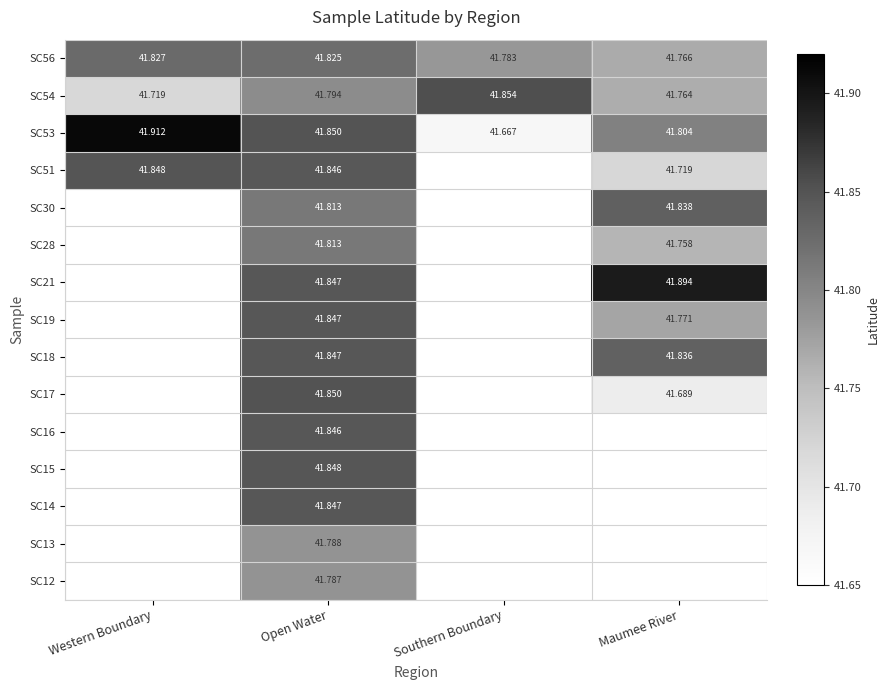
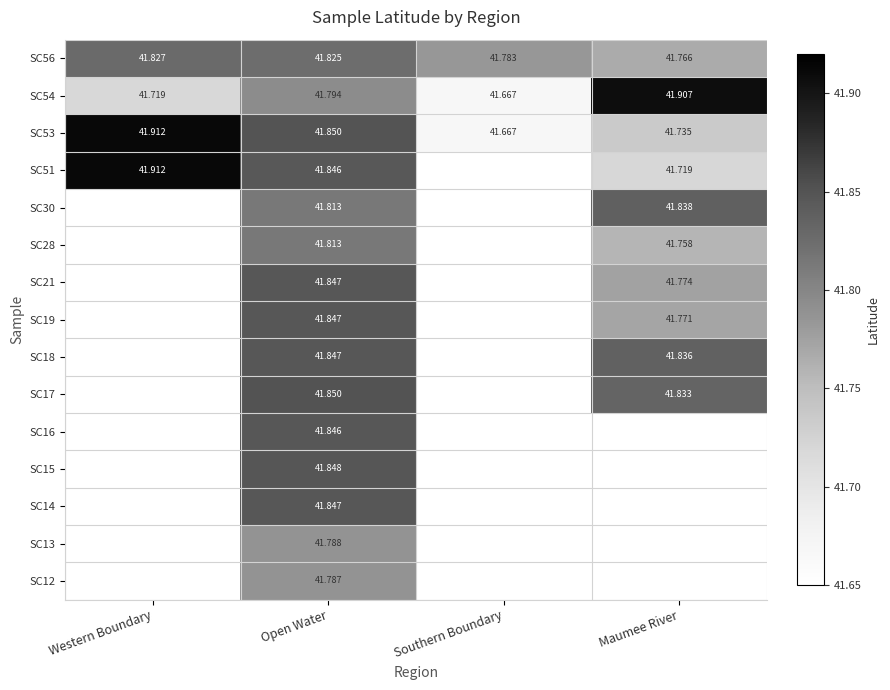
SC54, Southern Boundary: 41.854 -> 41.667
SC54, Maumee River: 41.764 -> 41.907
SC53, Maumee River: 41.804 -> 41.735
SC51, Western Boundary: 41.848 -> 41.912
SC21, Maumee River: 41.894 -> 41.774
SC17, Maumee River: 41.689 -> 41.833
